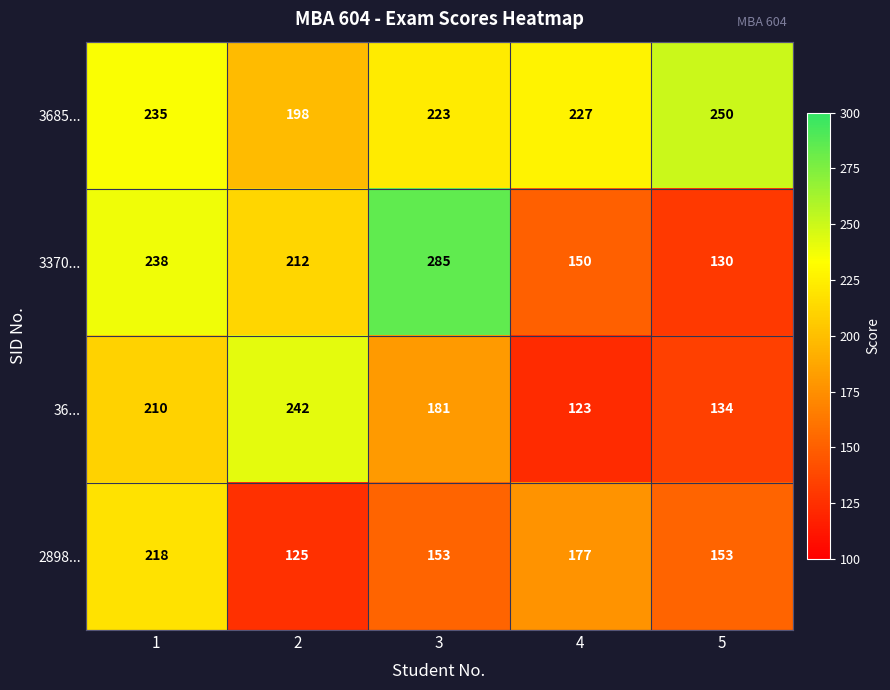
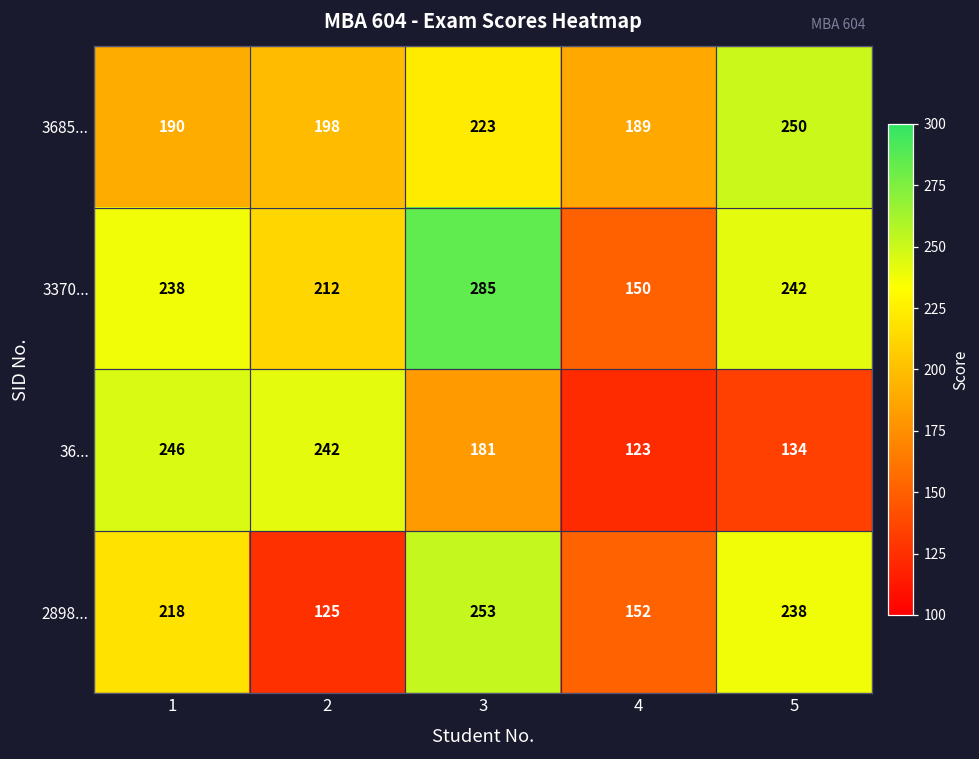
3685..., 1: 235 -> 190
3685..., 4: 227 -> 189
3370..., 5: 130 -> 242
36..., 1: 210 -> 246
2898..., 3: 153 -> 253
2898..., 4: 177 -> 152
2898..., 5: 153 -> 238
